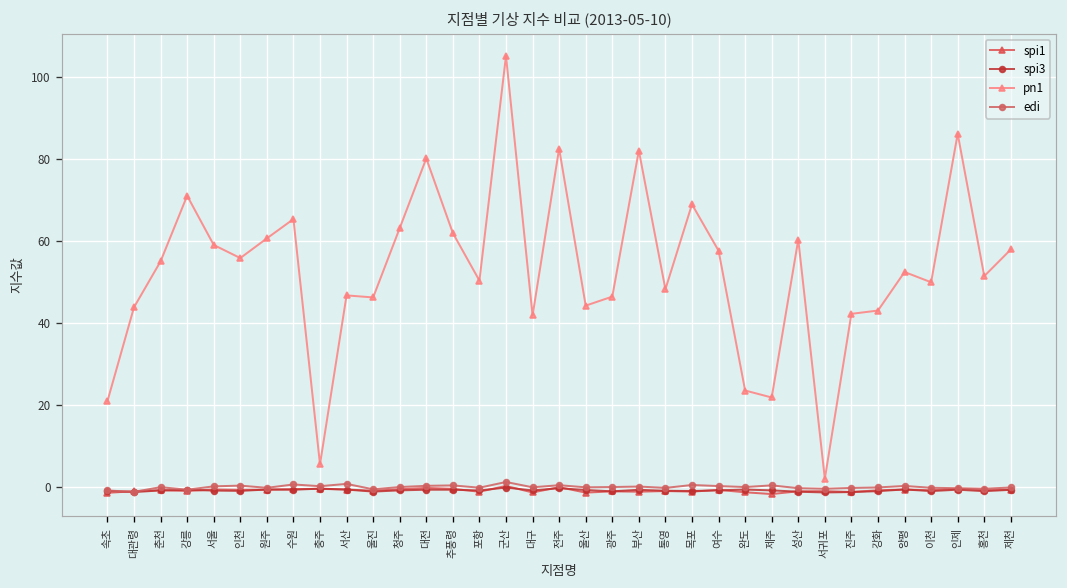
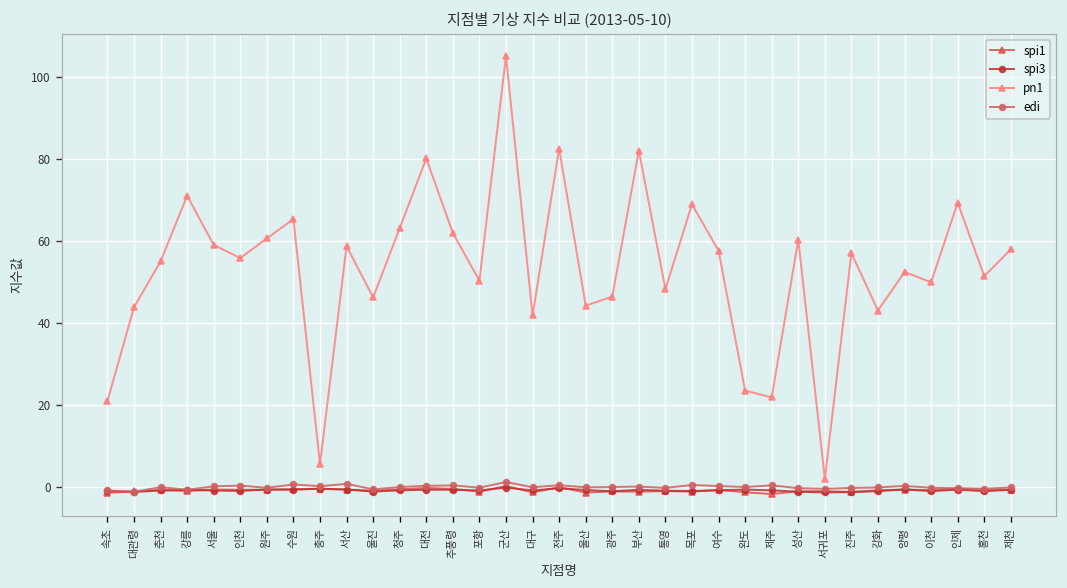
pn1, 서산: 47 -> 59
pn1, 진주: 42 -> 57
pn1, 인제: 86 -> 69
